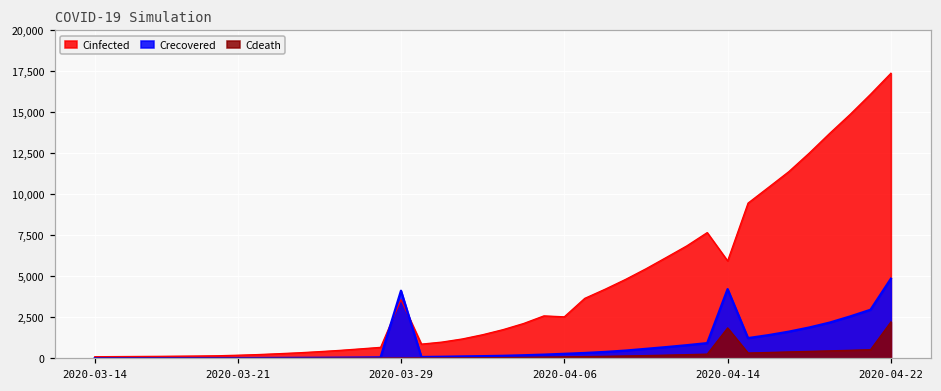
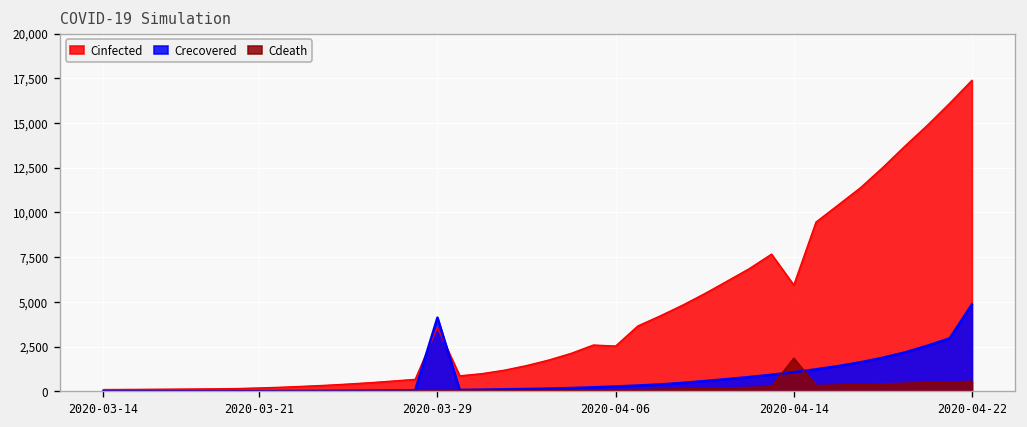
Crecovered, 2020-04-14: 4,200 -> 1,100
Cdeath, 2020-04-22: 2,200 -> 600
